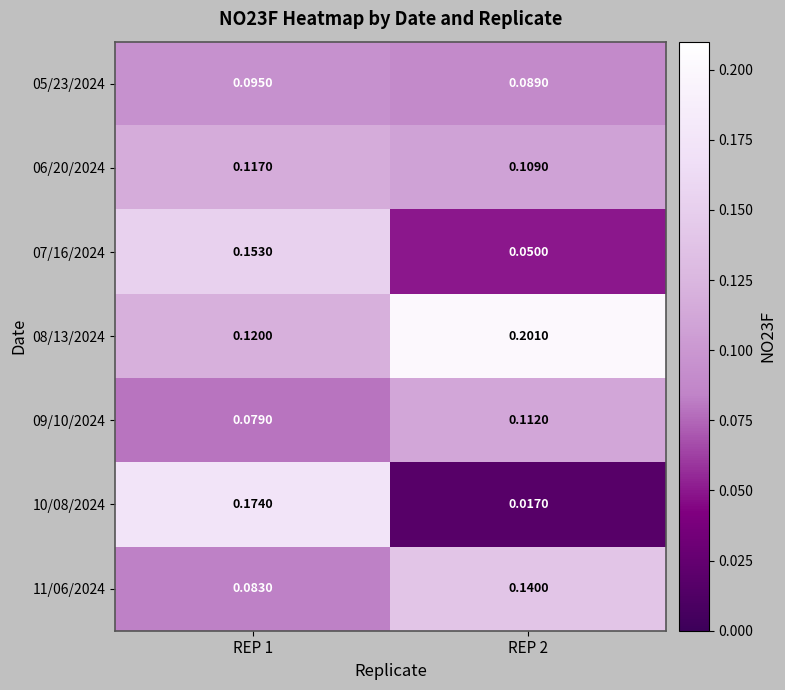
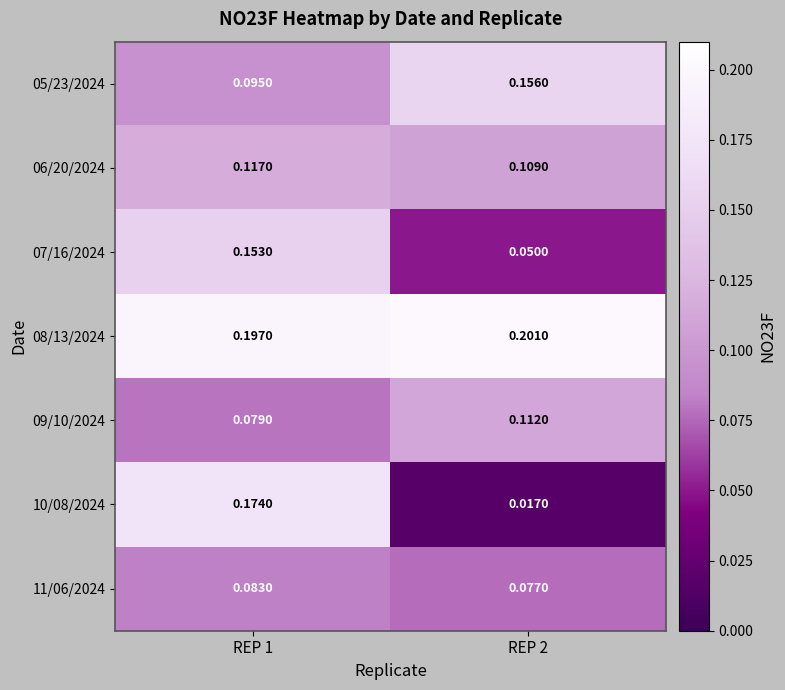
05/23/2024, REP 2: 0.0890 -> 0.1560
08/13/2024, REP 1: 0.1200 -> 0.1970
11/06/2024, REP 2: 0.1400 -> 0.0770
